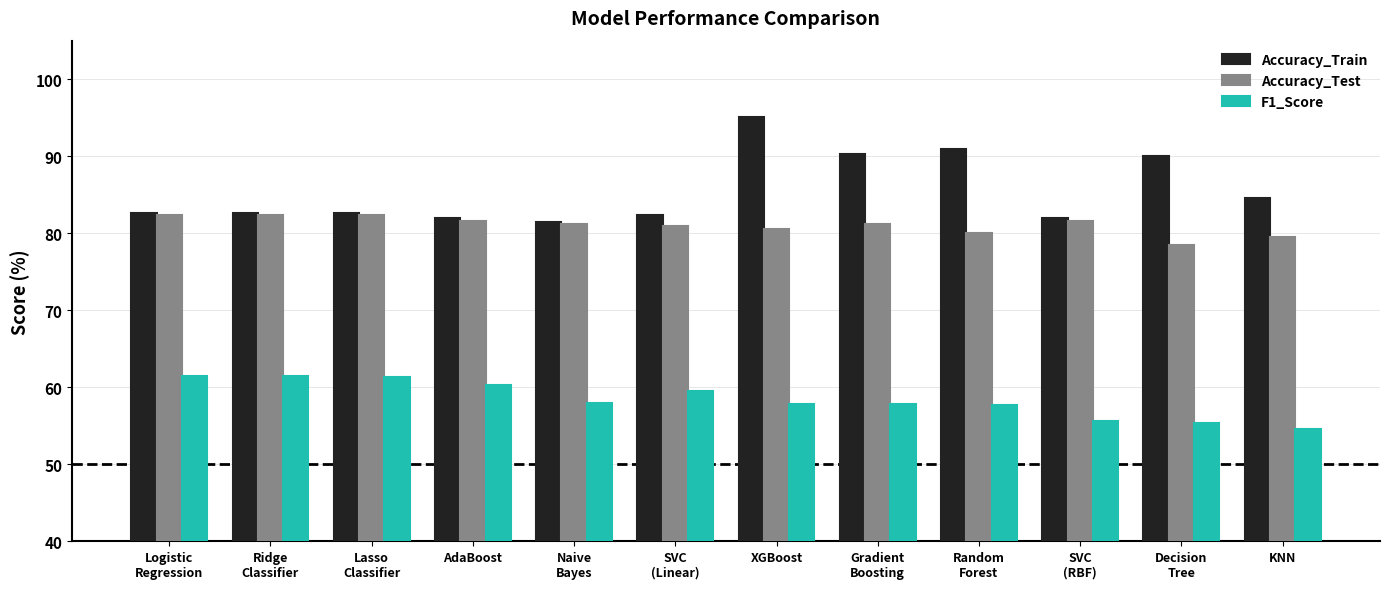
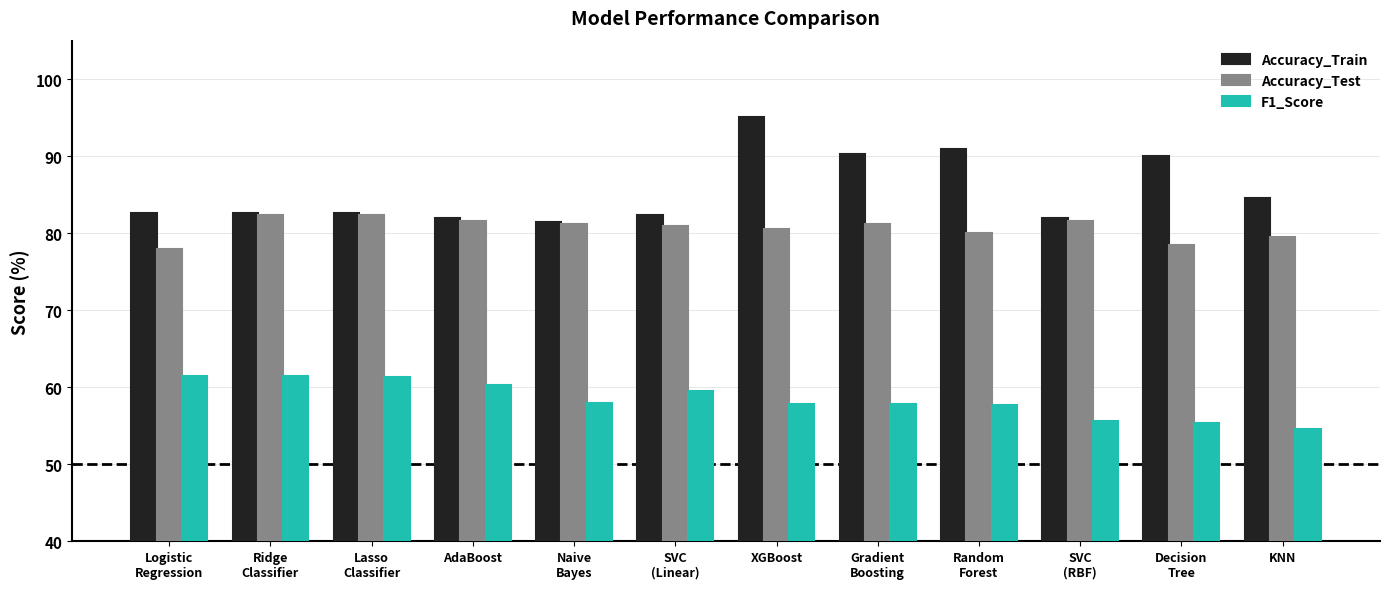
Accuracy_Test, Logistic Regression: 82 -> 78
